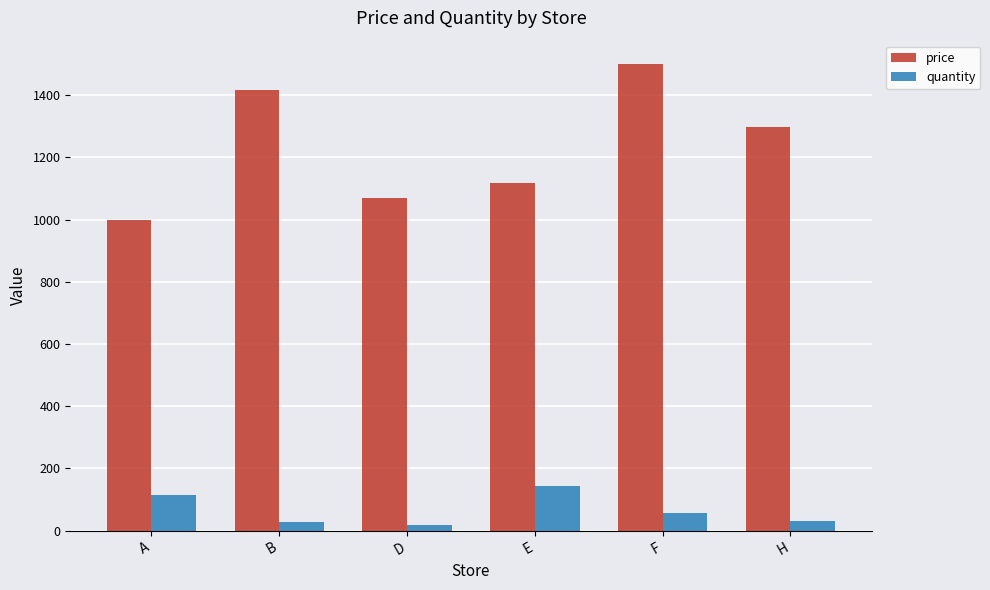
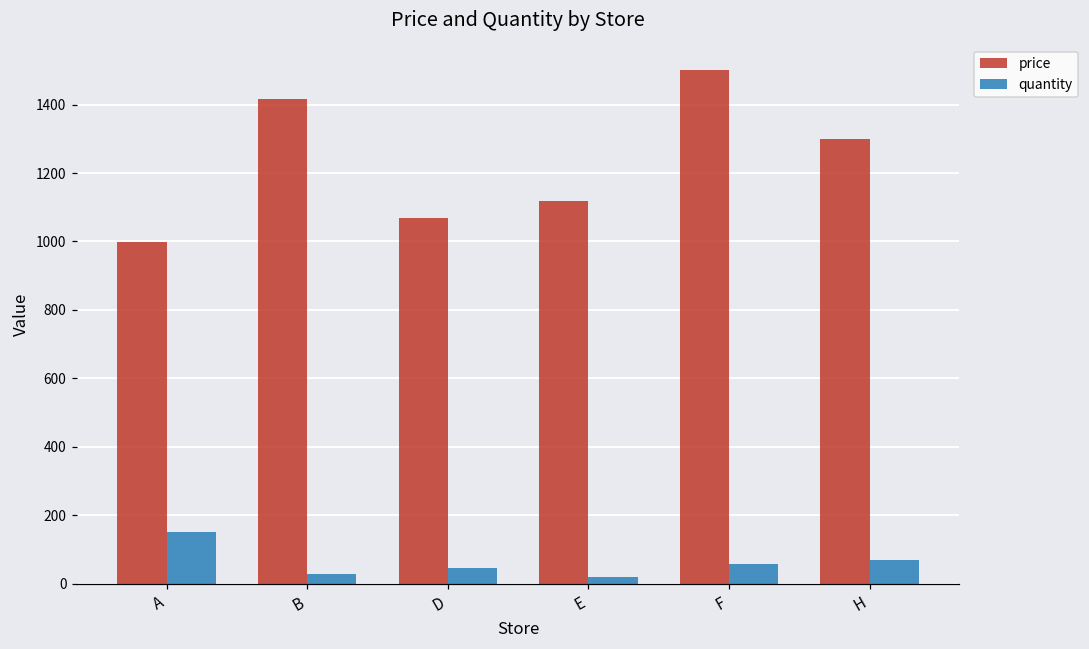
quantity, A: 110 -> 150
quantity, D: 20 -> 50
quantity, E: 140 -> 20
quantity, H: 30 -> 70
